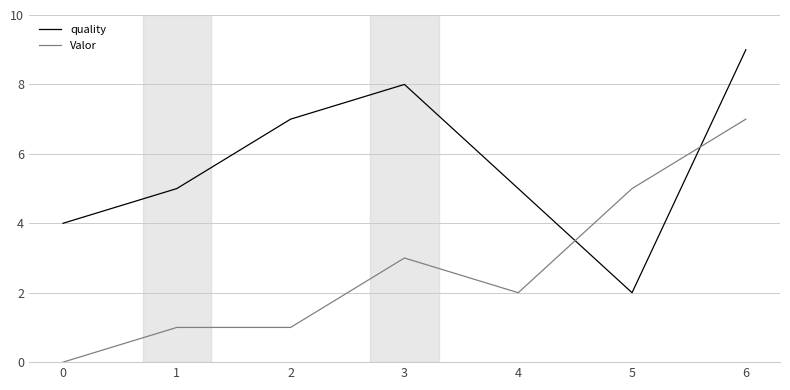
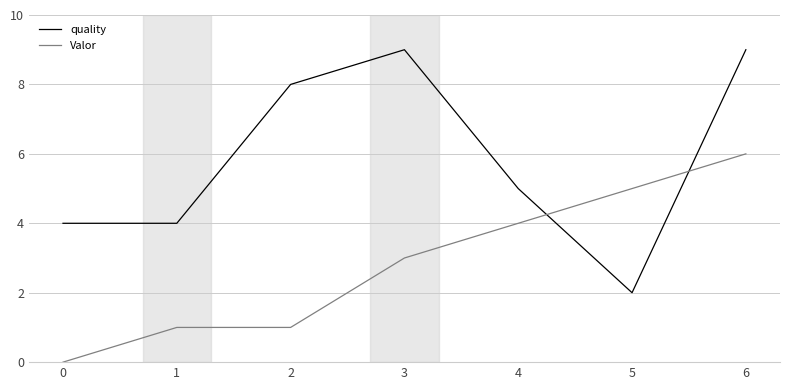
quality, 1: 5 -> 4
quality, 2: 7 -> 8
quality, 3: 8 -> 9
Valor, 4: 2 -> 4
Valor, 6: 7 -> 6
